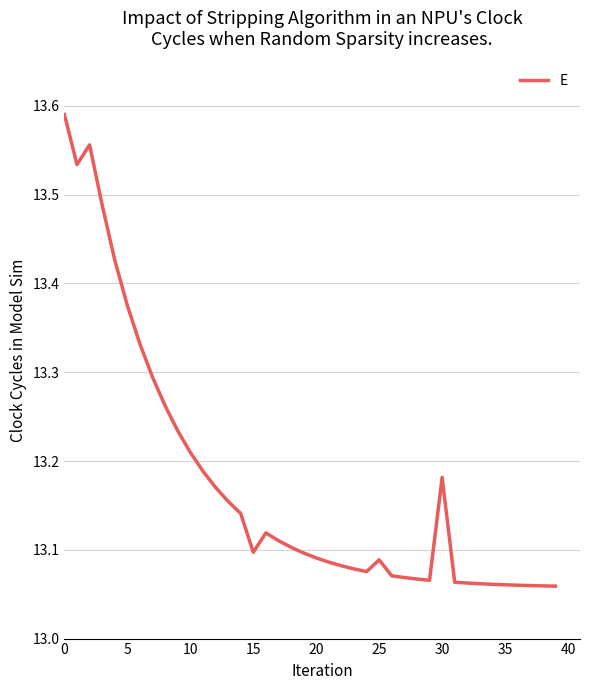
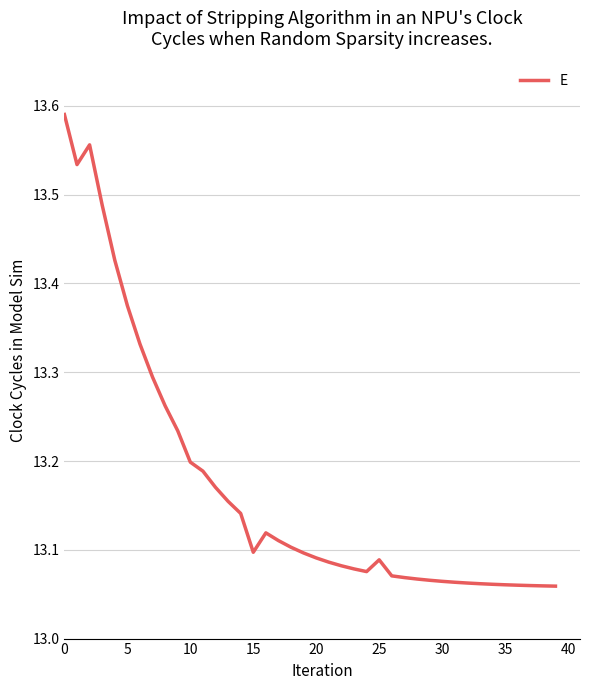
10: 13.21 -> 13.20
30: 13.18 -> 13.06
